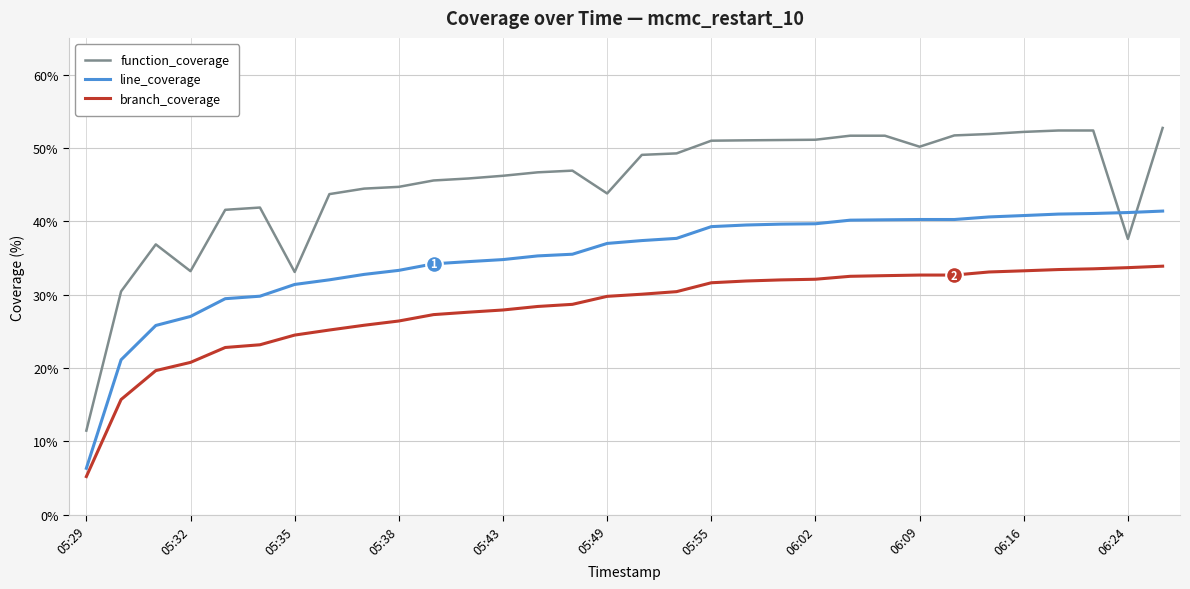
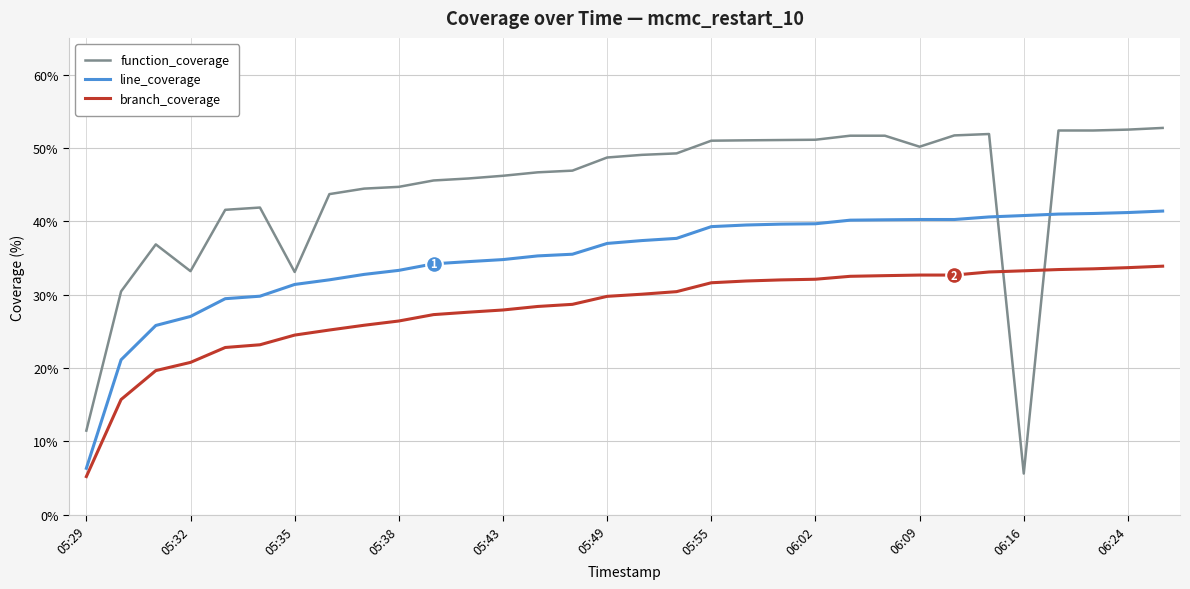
function_coverage, 05:49: 44% -> 49%
function_coverage, 06:16: 52% -> 6%
function_coverage, 06:24: 38% -> 53%
